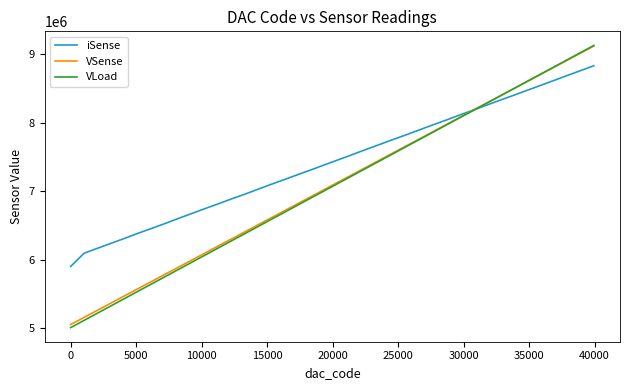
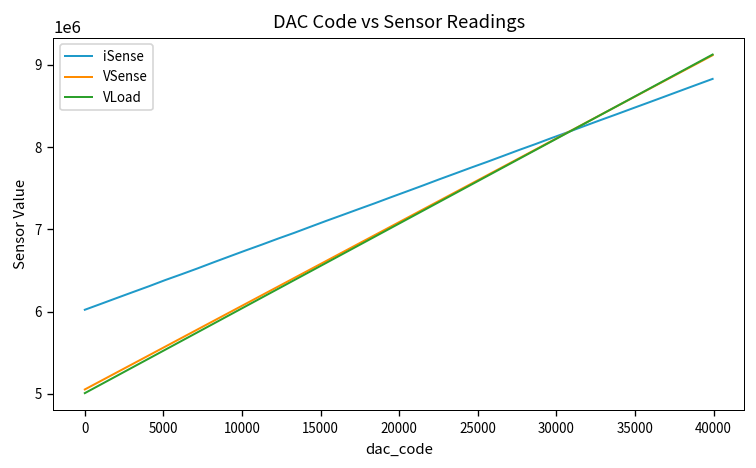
iSense, 0: 5900000 -> 6000000
